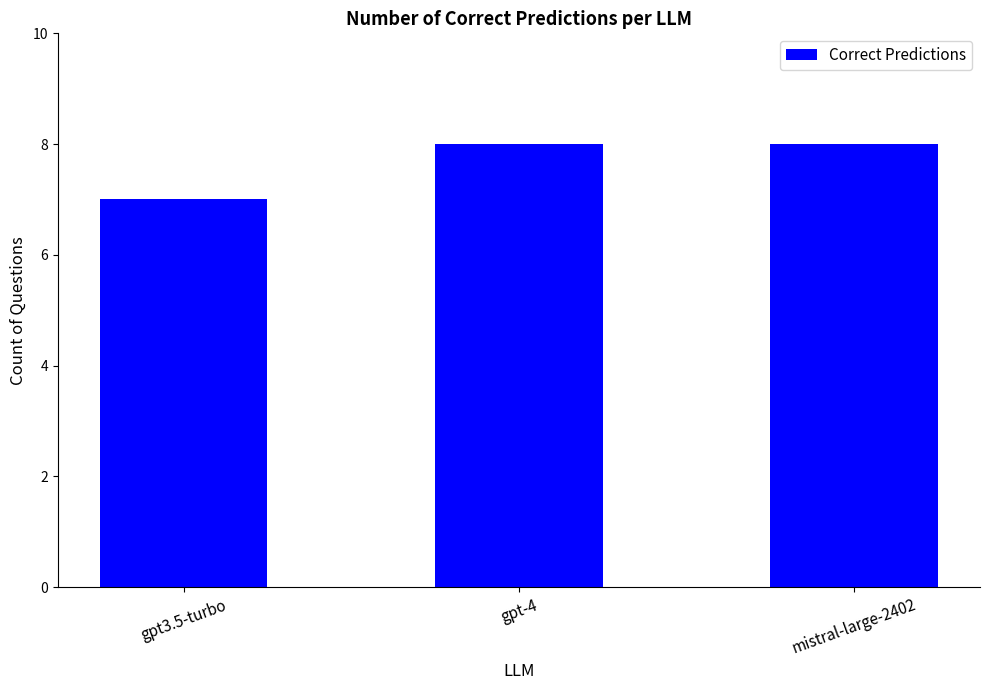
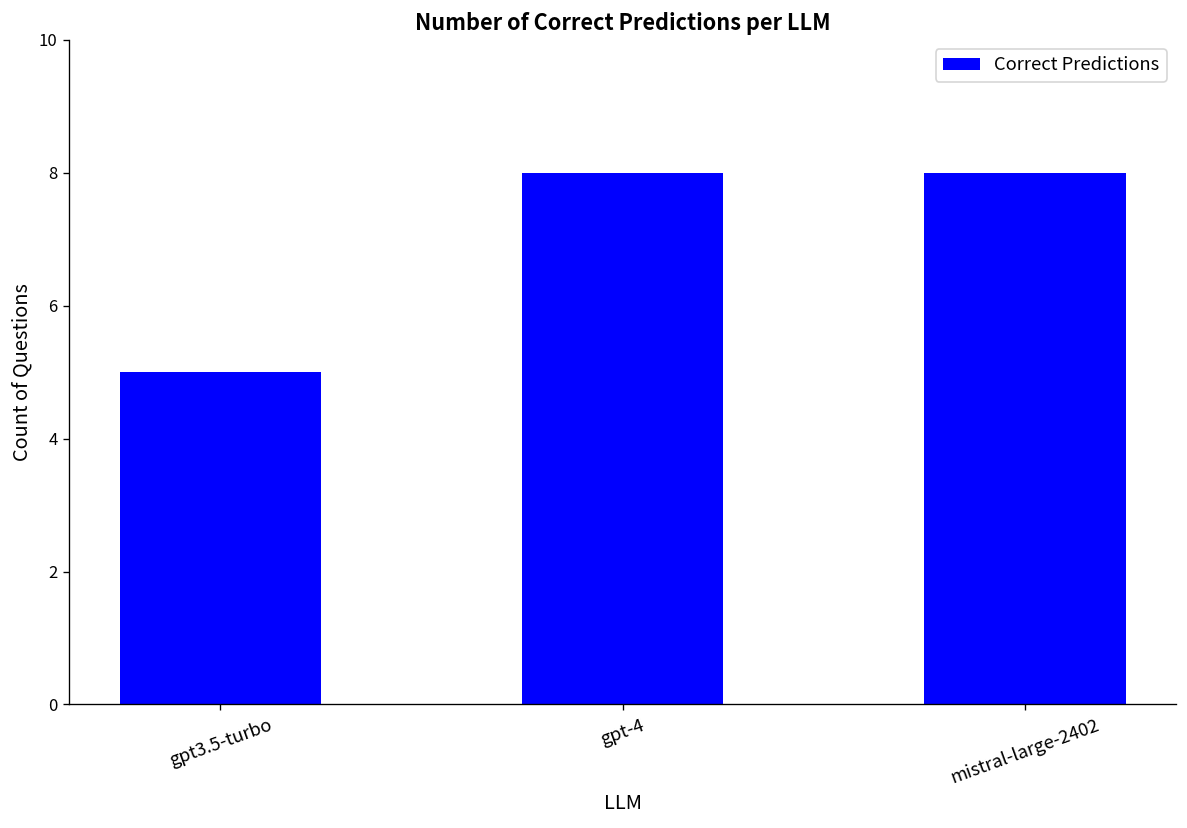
gpt3.5-turbo: 7 -> 5
